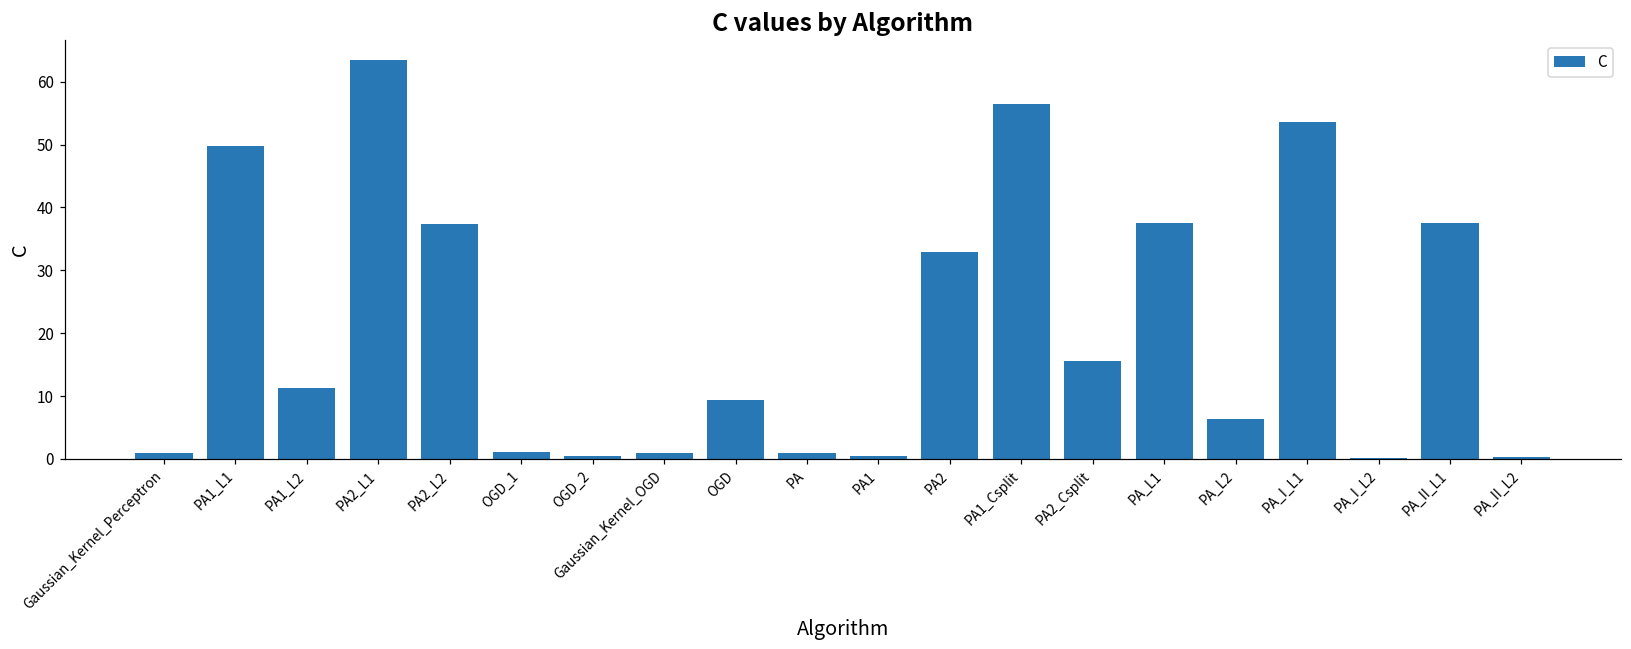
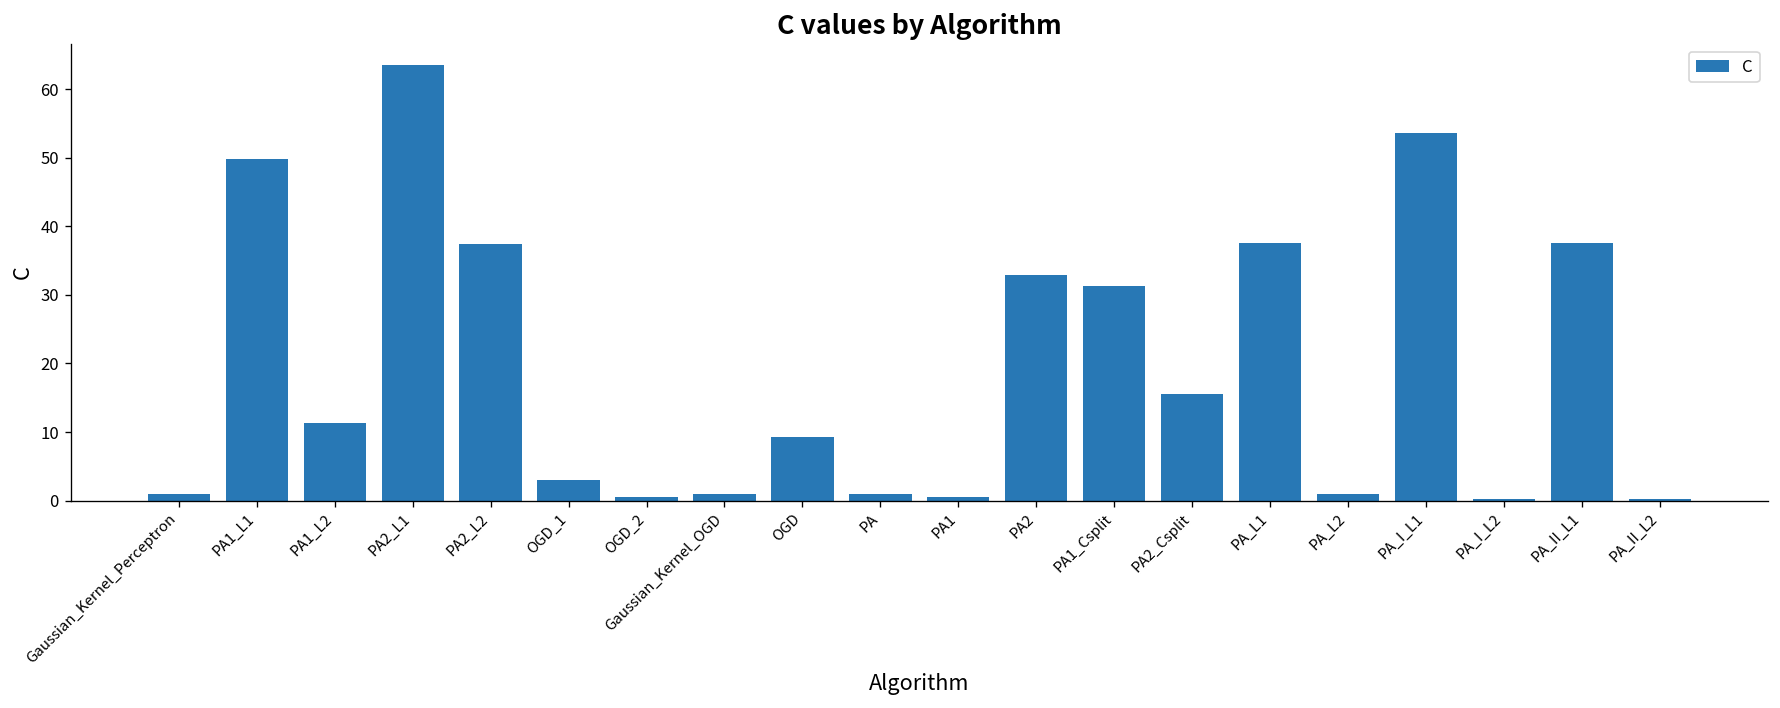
OGD_1: 1 -> 3
PA1_Csplit: 56 -> 31
PA_L2: 6 -> 1
